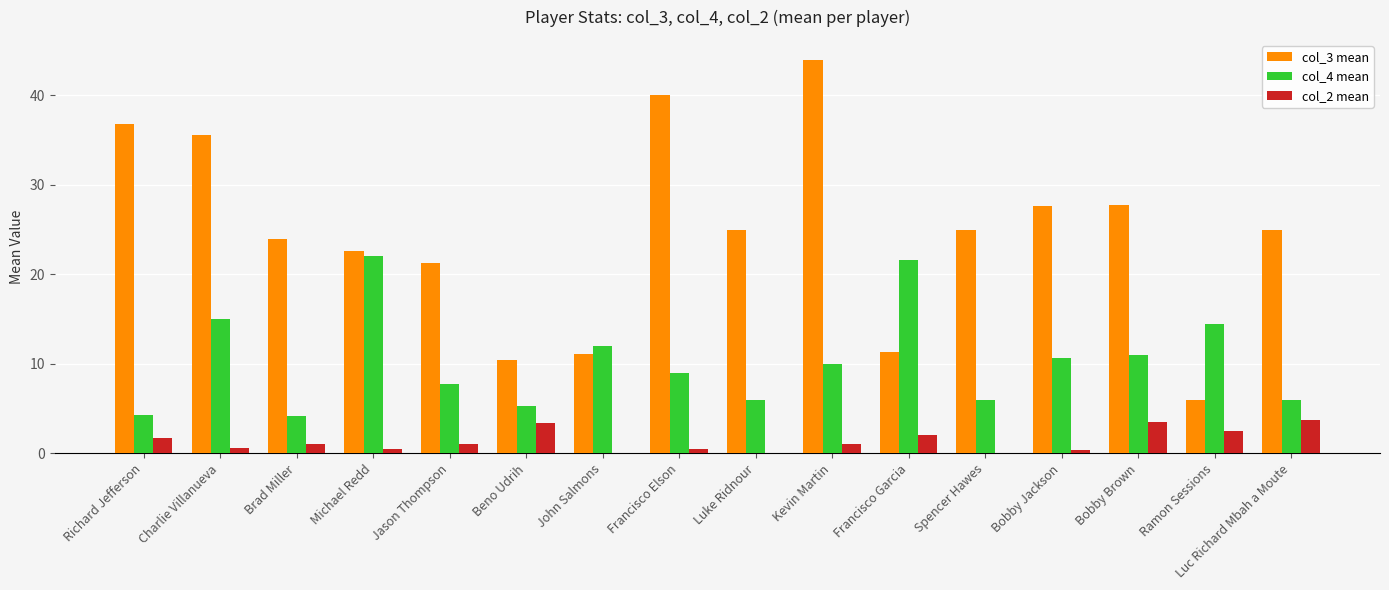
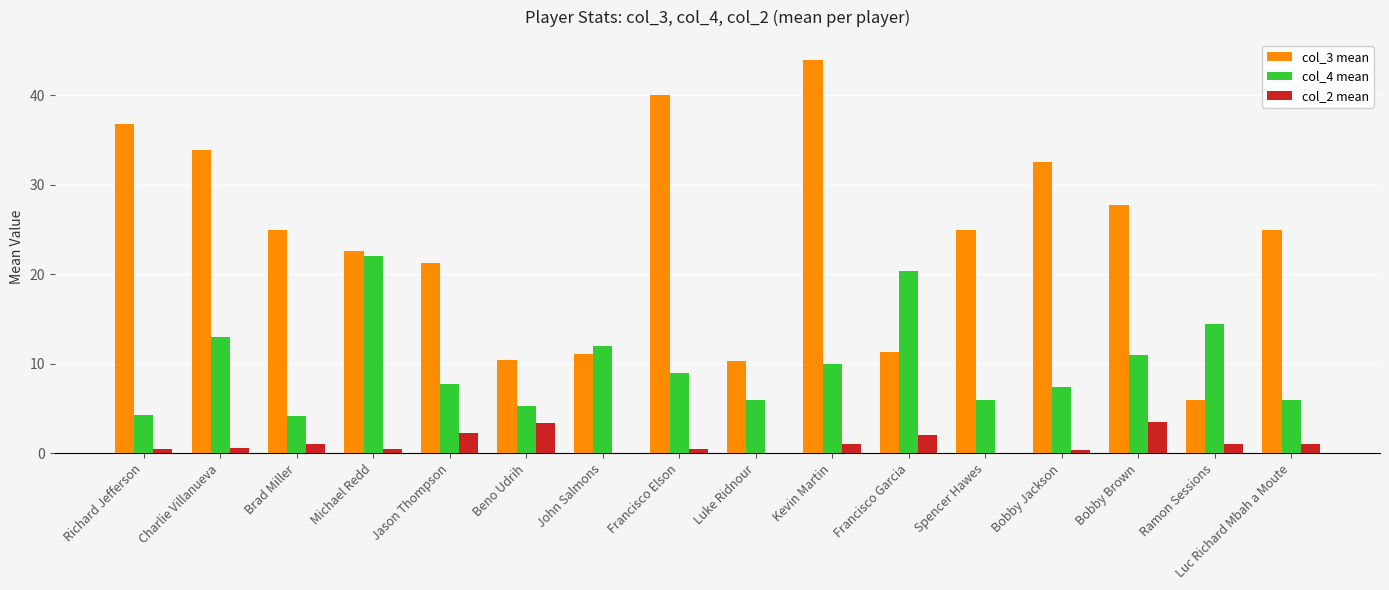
col_2 mean, Richard Jefferson: 2 -> 1
col_3 mean, Charlie Villanueva: 36 -> 34
col_4 mean, Charlie Villanueva: 15 -> 13
col_3 mean, Brad Miller: 24 -> 25
col_2 mean, Jason Thompson: 1 -> 2
col_3 mean, Luke Ridnour: 25 -> 10
col_4 mean, Francisco Garcia: 22 -> 20
col_3 mean, Bobby Jackson: 28 -> 33
col_4 mean, Bobby Jackson: 11 -> 7
col_2 mean, Ramon Sessions: 3 -> 1
col_2 mean, Luc Richard Mbah a Moute: 4 -> 1
